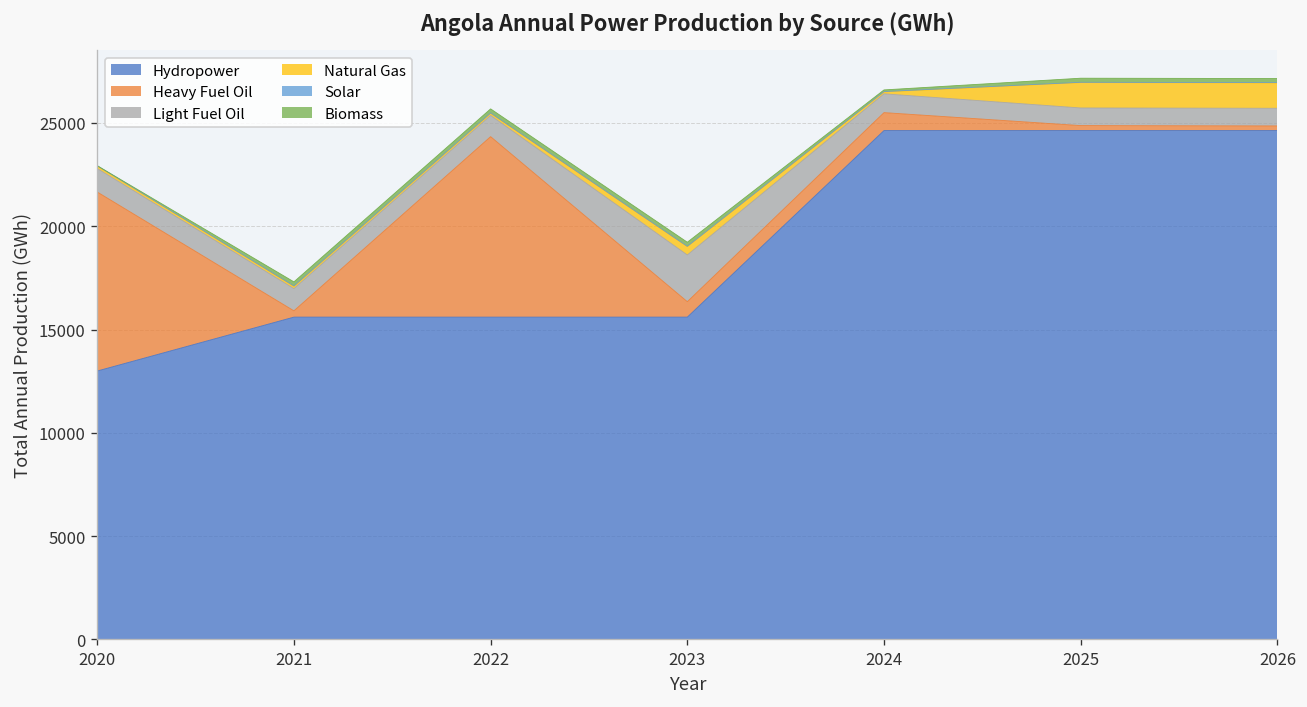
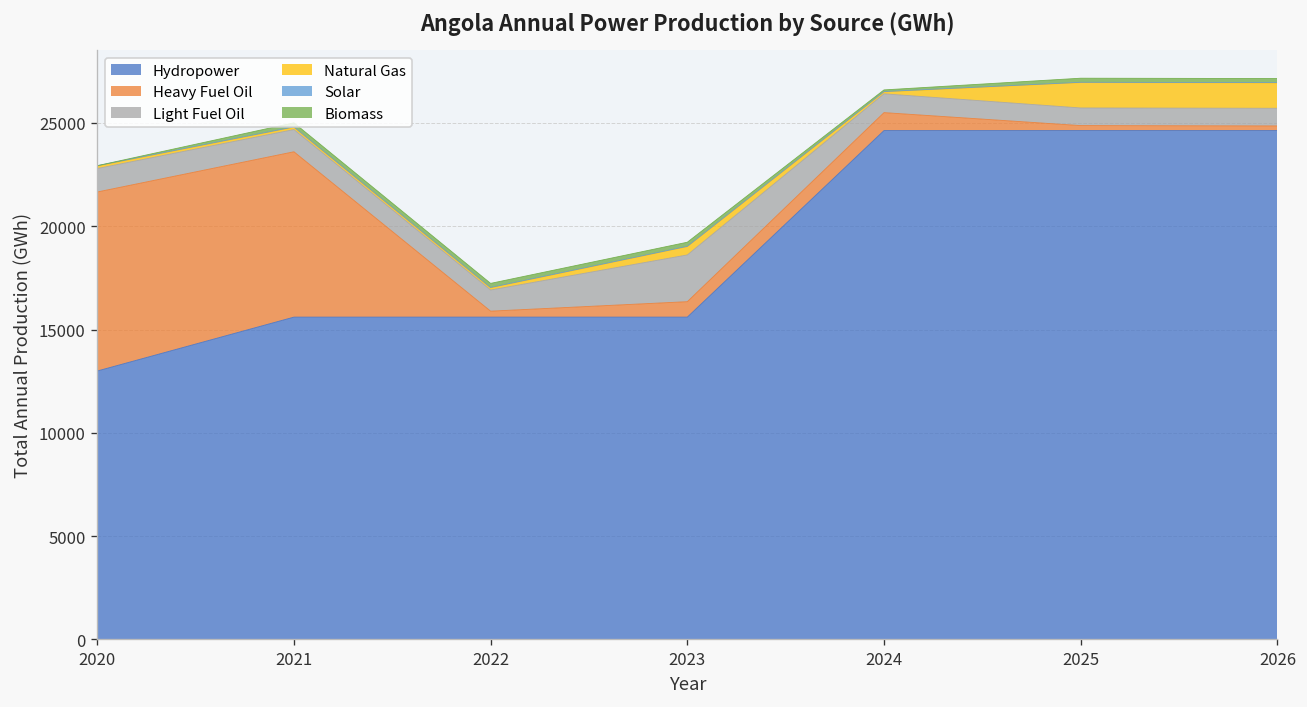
Heavy Fuel Oil, 2021: 300 -> 8000
Heavy Fuel Oil, 2022: 8700 -> 300
